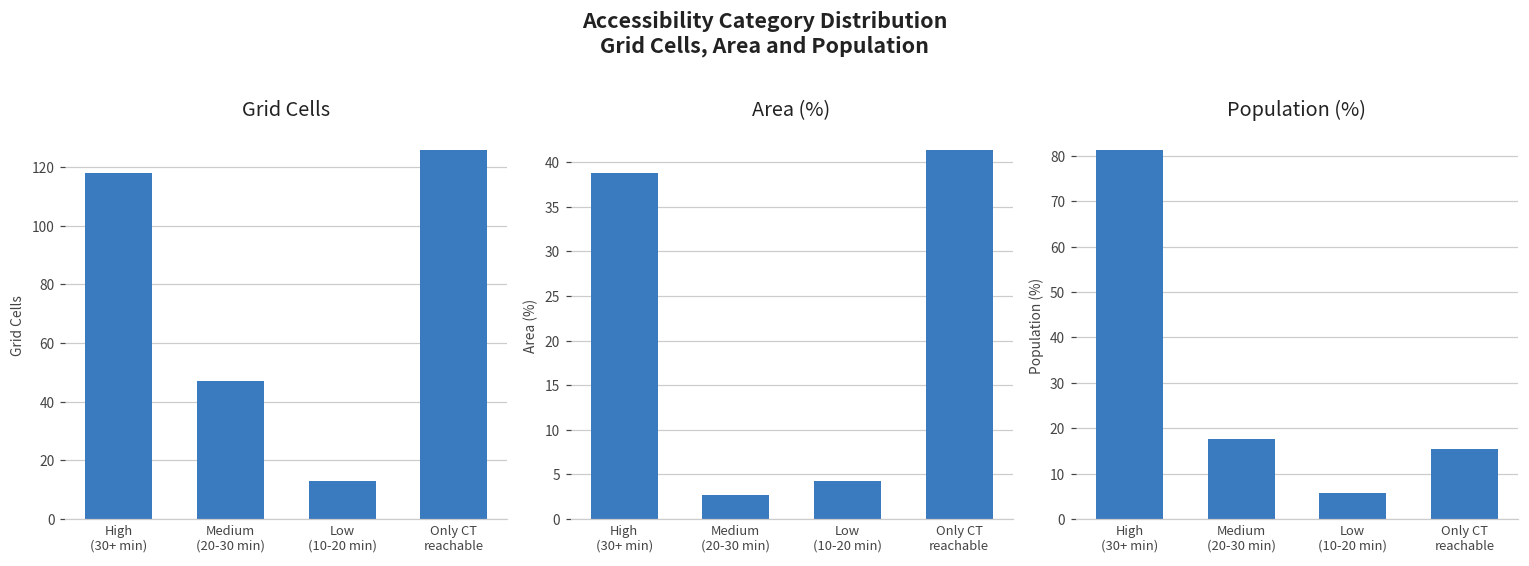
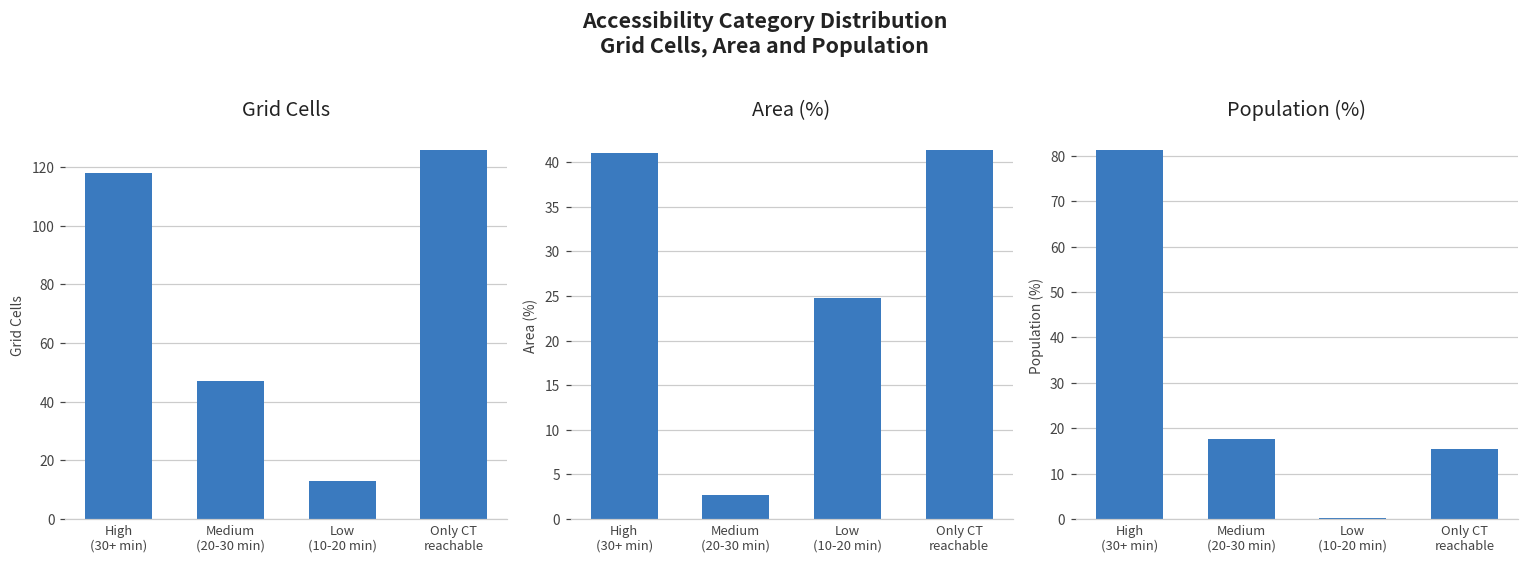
Area (%), High (30+ min): 39 -> 41
Area (%), Low (10-20 min): 4 -> 25
Population (%), Low (10-20 min): 6 -> 0
